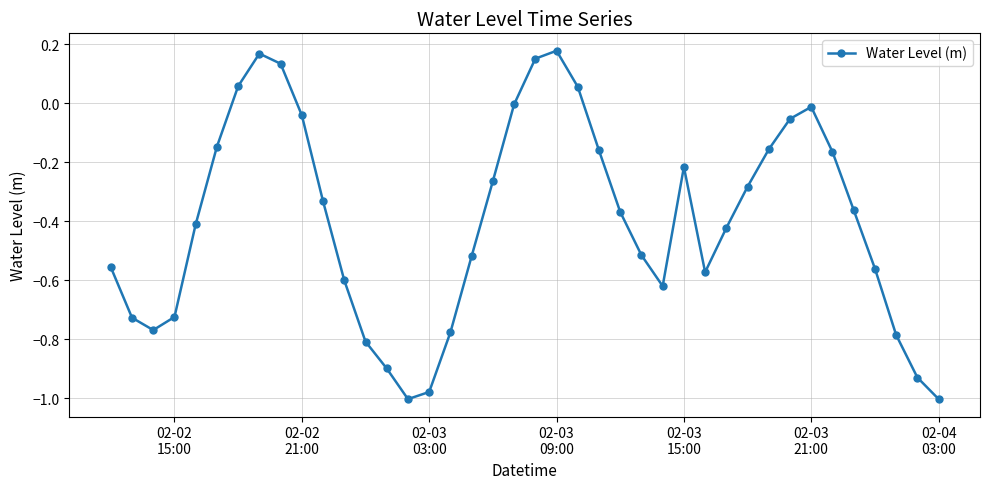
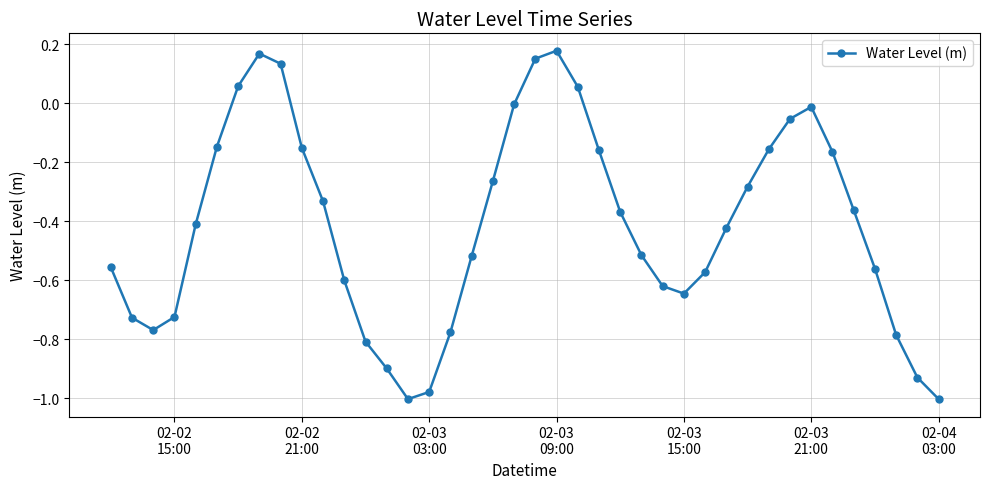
02-02 21:00: -0.04 -> -0.15
02-03 15:00: -0.22 -> -0.65
